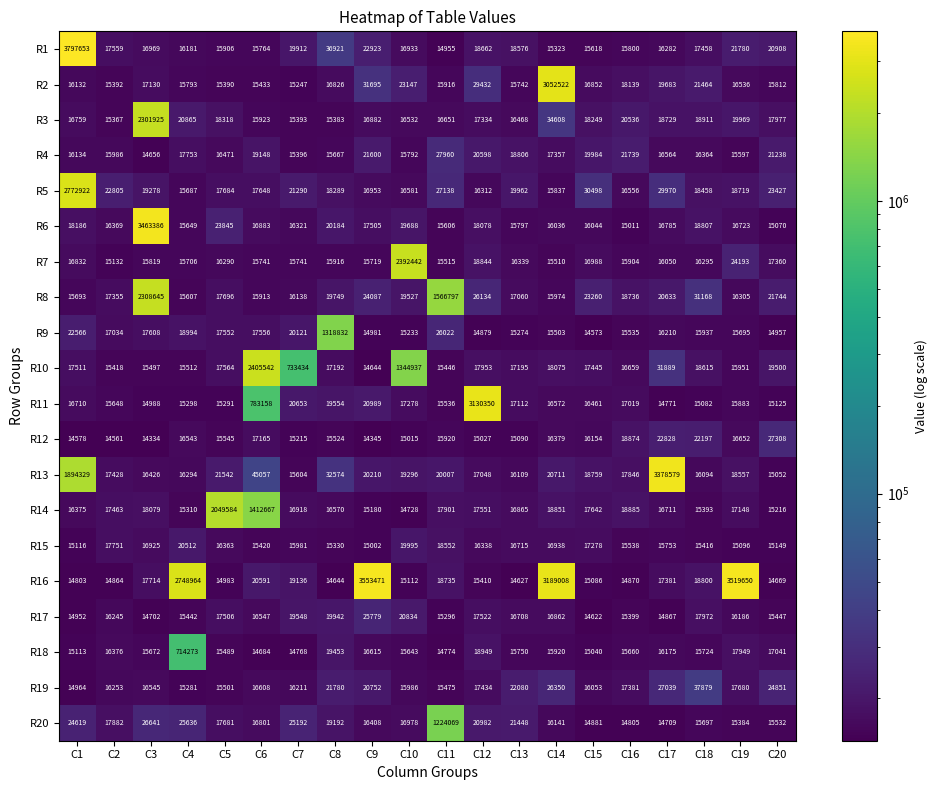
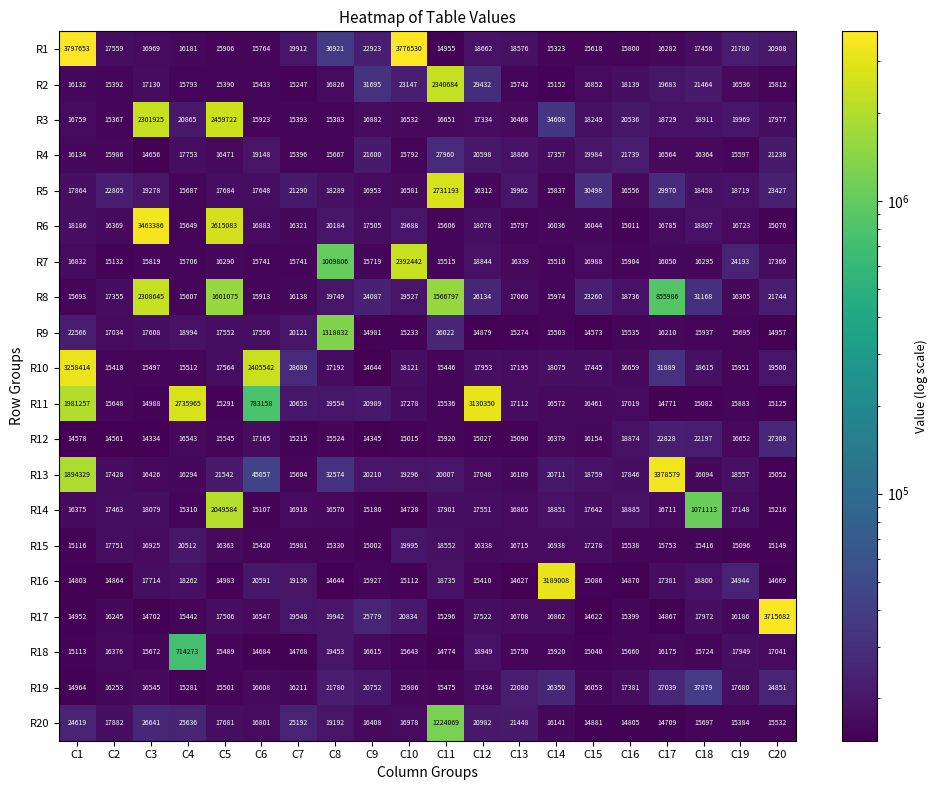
R1, C10: 16933 -> 3776530
R2, C11: 15916 -> 2340684
R2, C14: 3052522 -> 15152
R3, C5: 18318 -> 2459722
R5, C1: 2772922 -> 17864
R5, C11: 27138 -> 2731193
R6, C5: 23845 -> 2615083
R7, C8: 15916 -> 1009806
R8, C5: 17696 -> 1601075
R8, C17: 20633 -> 855986
R10, C1: 17511 -> 3258414
R10, C7: 733434 -> 28689
R10, C10: 1344937 -> 18121
R11, C1: 16710 -> 1981257
R11, C4: 15298 -> 2735965
R14, C6: 1412667 -> 15107
R14, C18: 15393 -> 1071113
R16, C4: 2748964 -> 18262
R16, C9: 3553471 -> 15927
R16, C19: 3519650 -> 24944
R17, C20: 15447 -> 3715682
